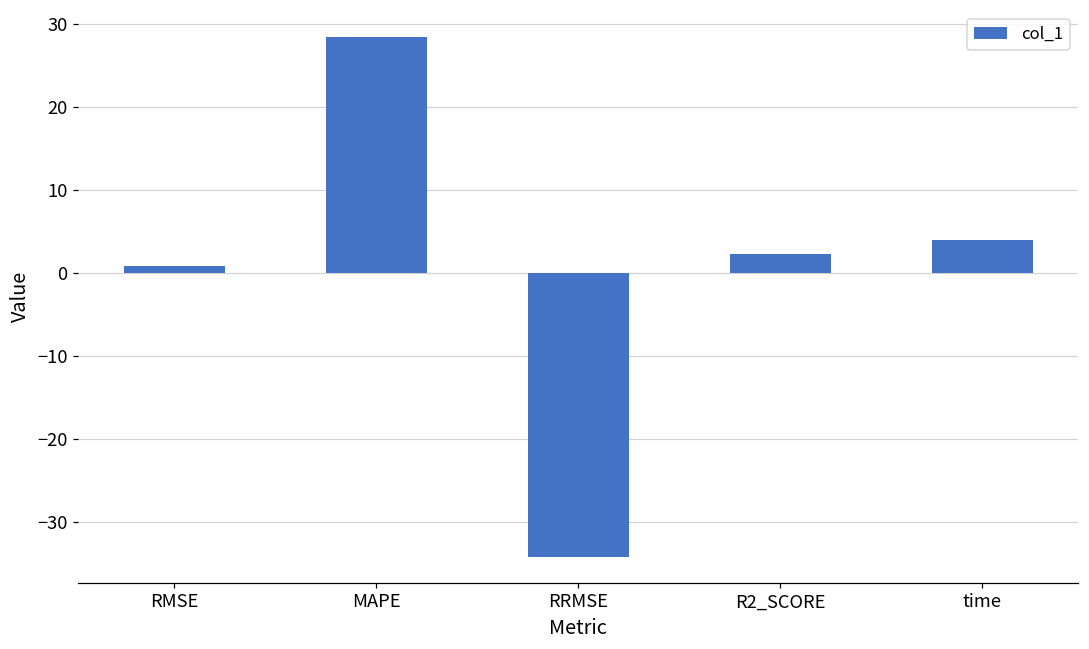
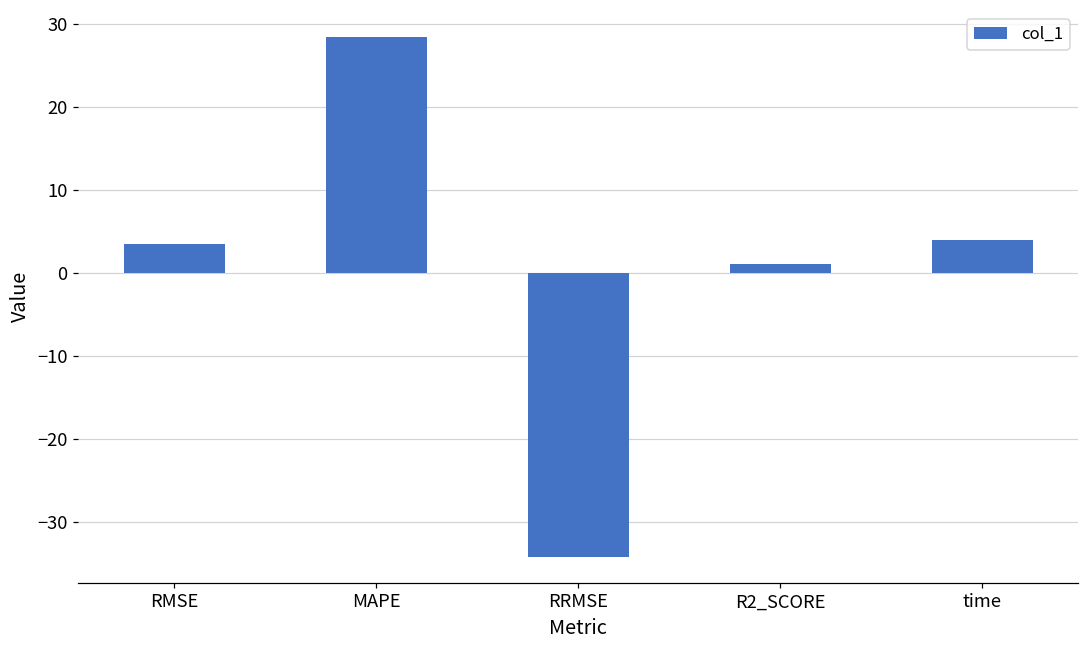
RMSE: 1 -> 3
R2_SCORE: 2 -> 1
